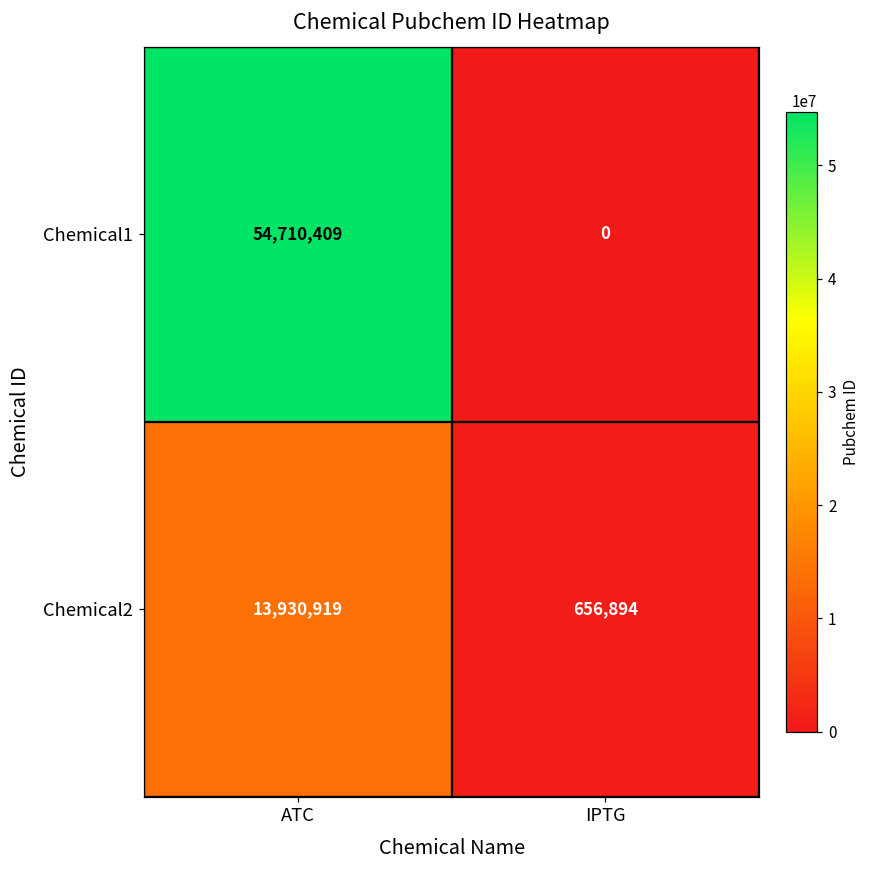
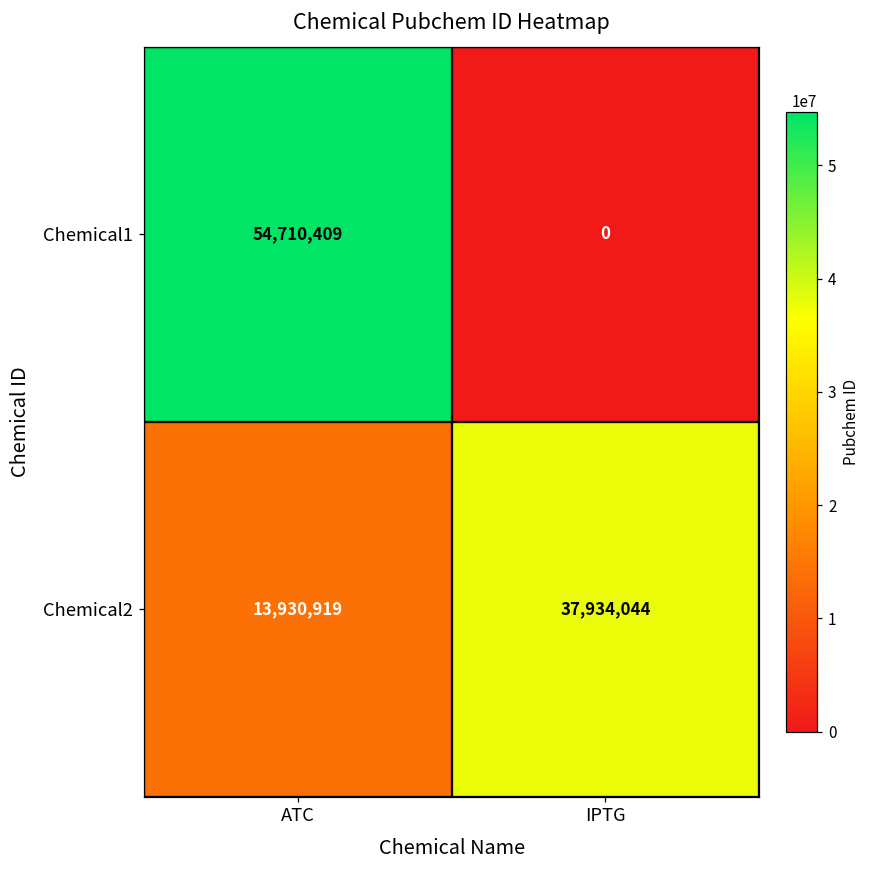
Chemical2, IPTG: 656,894 -> 37,934,044
